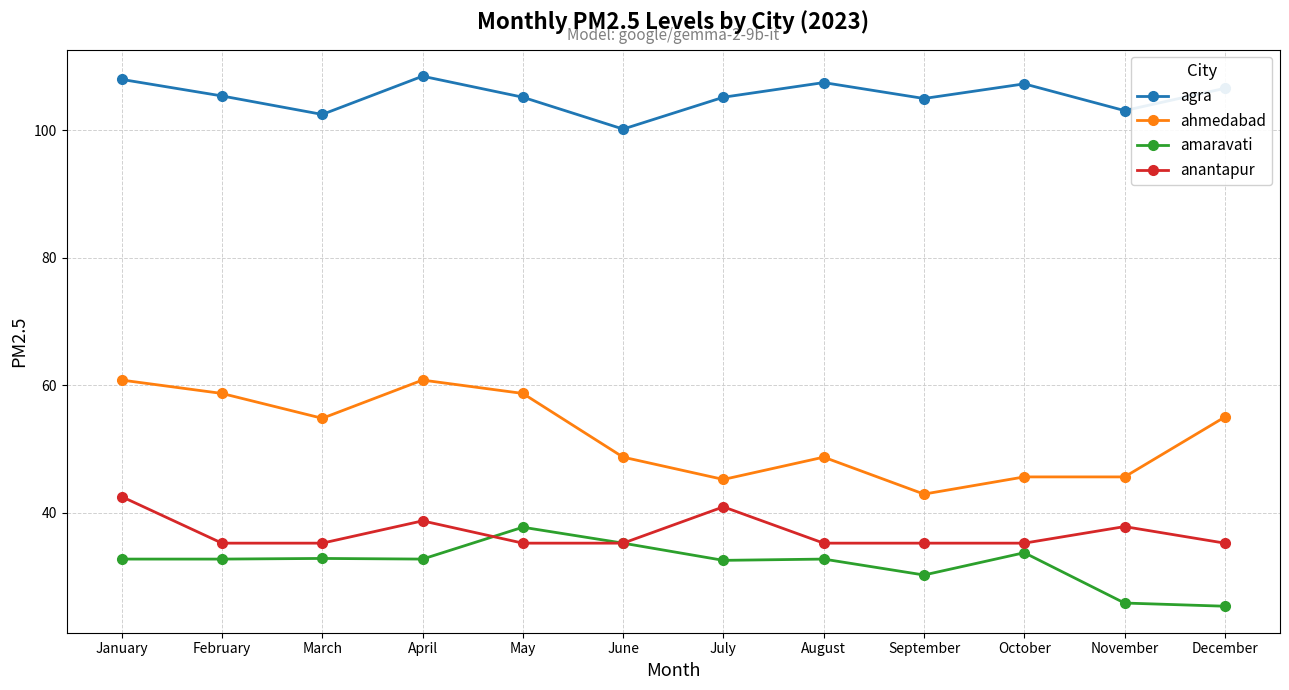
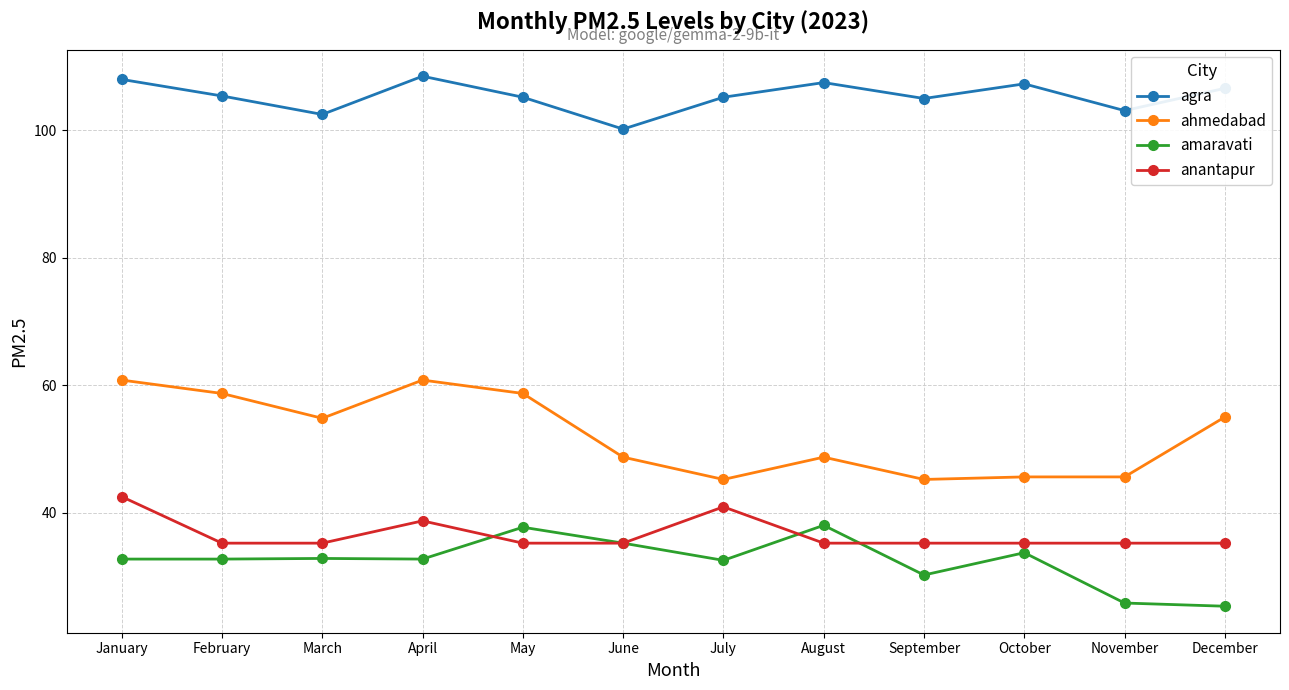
amaravati, August: 33 -> 38
ahmedabad, September: 43 -> 45
anantapur, November: 38 -> 35
